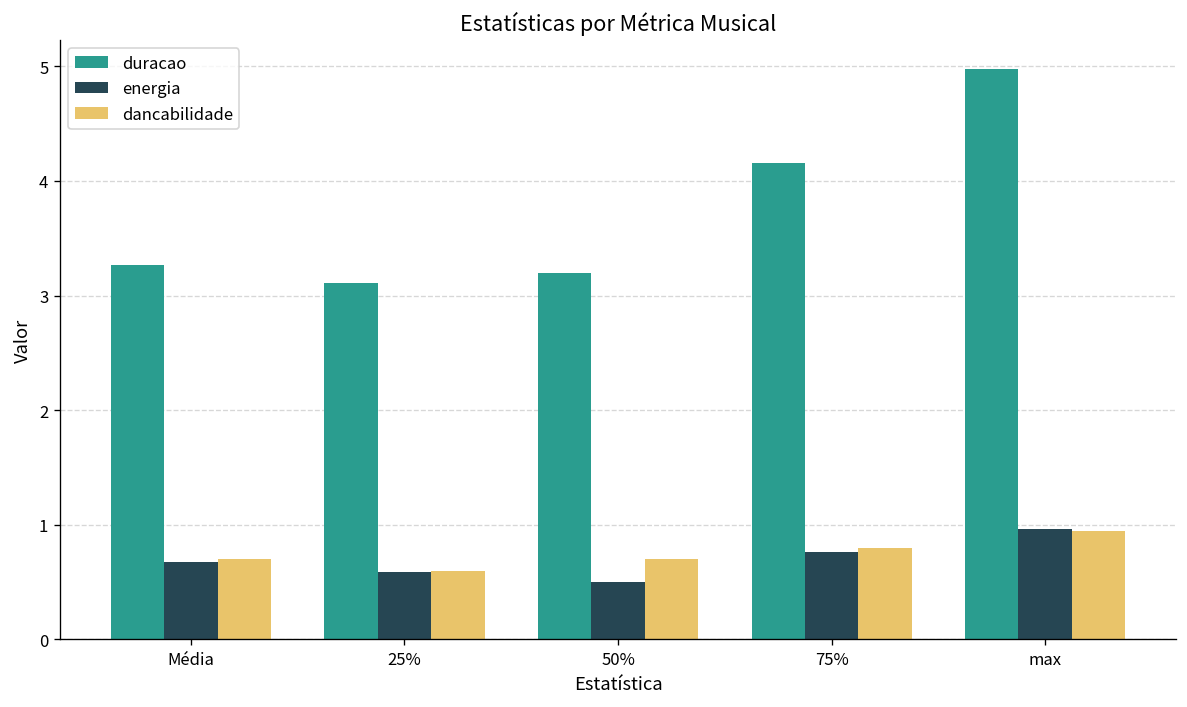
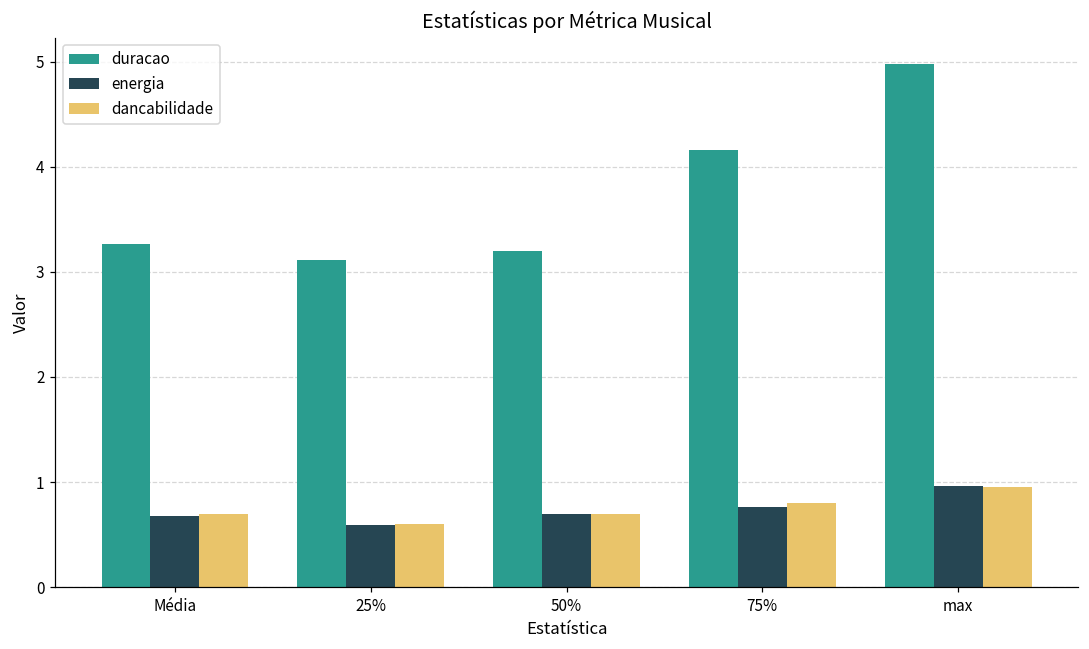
energia, 50%: 0.5 -> 0.7
